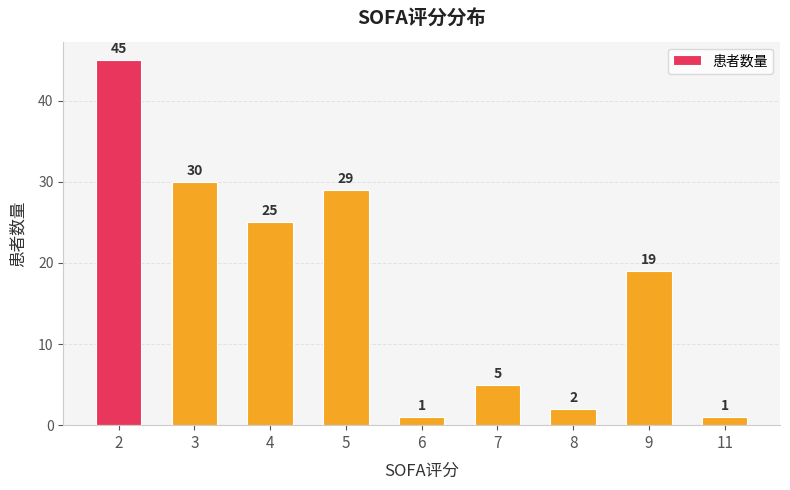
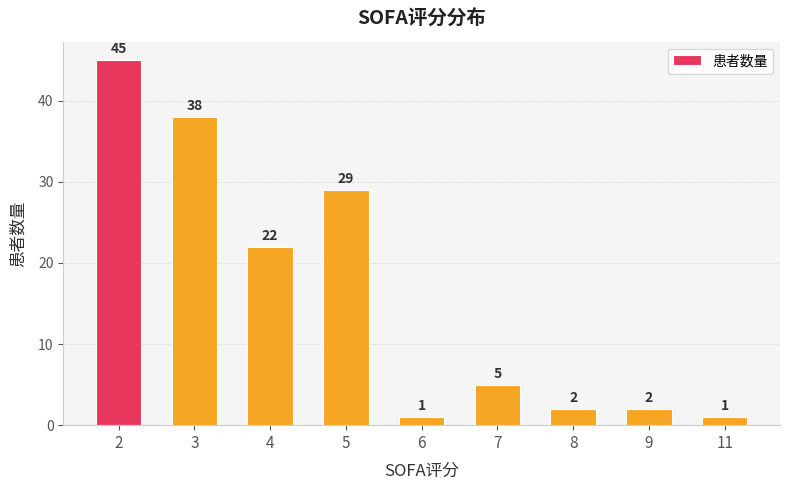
3: 30 -> 38
4: 25 -> 22
9: 19 -> 2
